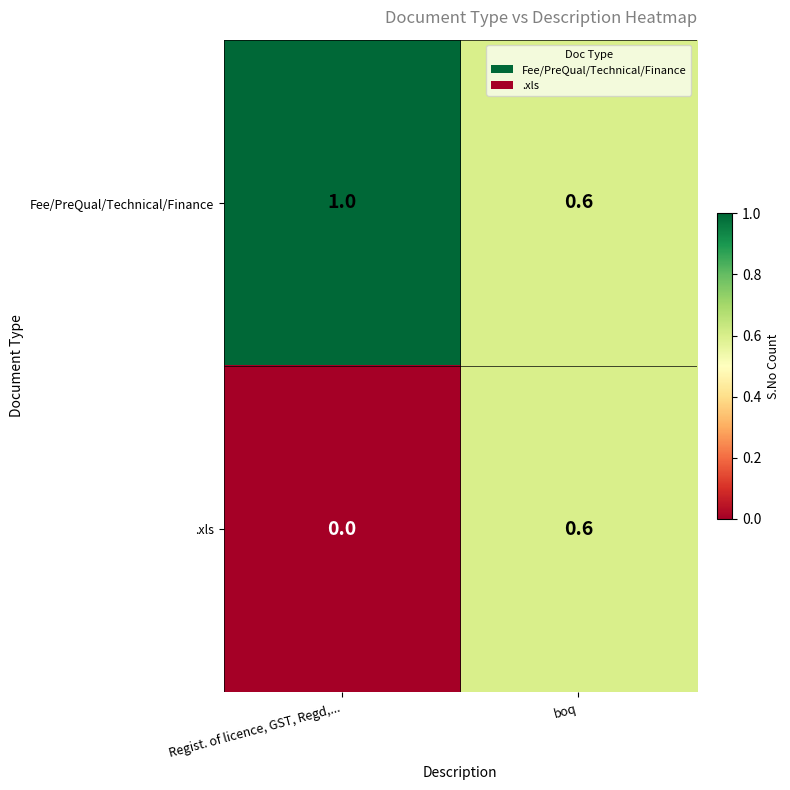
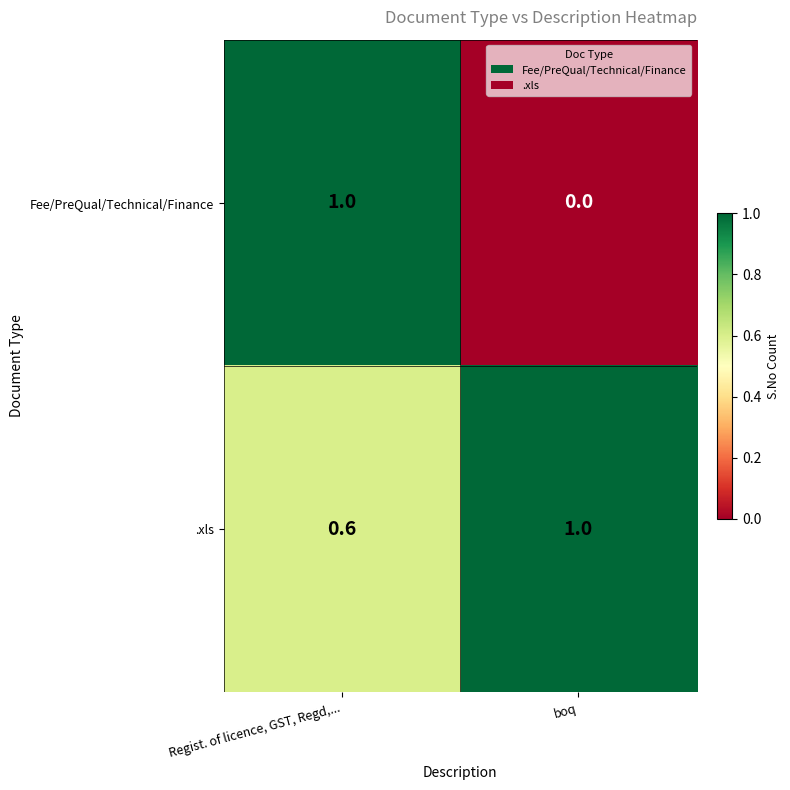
Fee/PreQual/Technical/Finance, boq: 0.6 -> 0.0
.xls, Regist. of licence, GST, Regd,...: 0.0 -> 0.6
.xls, boq: 0.6 -> 1.0
